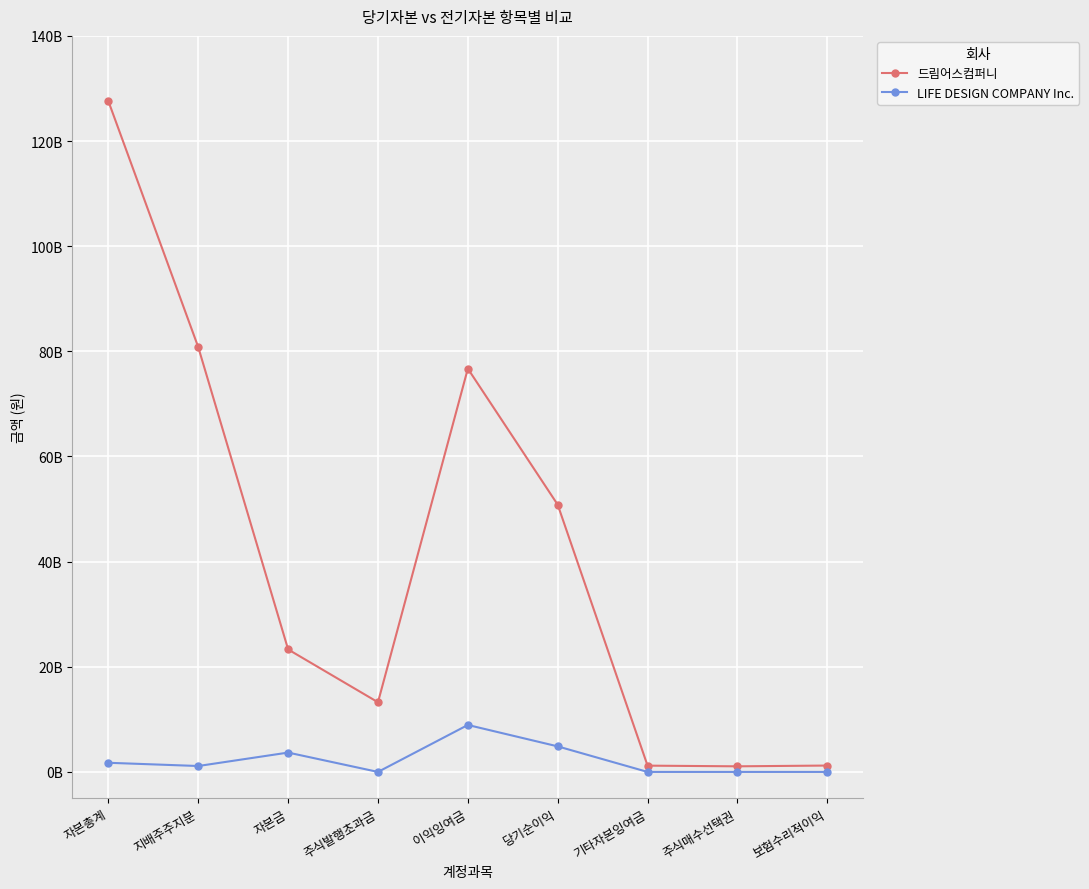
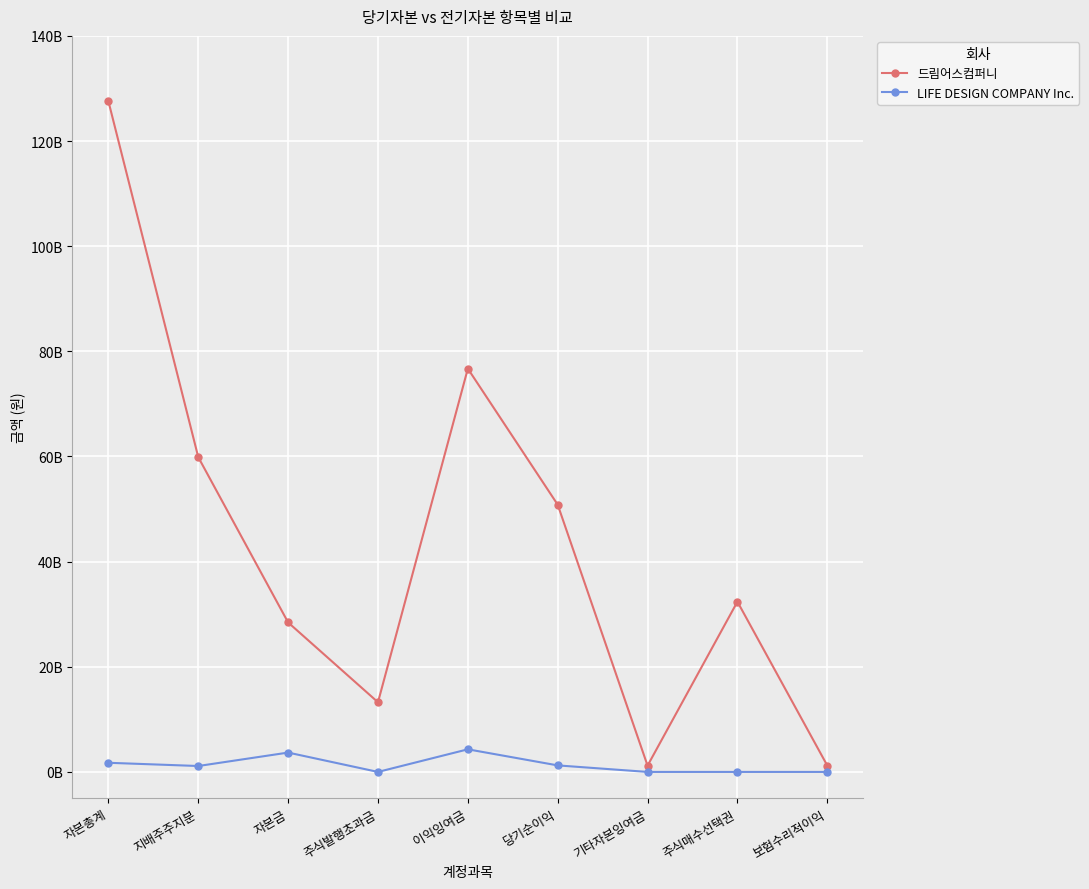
드림어스컴퍼니, 지배주주지분: 81000000000 -> 60000000000
드림어스컴퍼니, 자본금: 23000000000 -> 28000000000
LIFE DESIGN COMPANY Inc., 이익잉여금: 9000000000 -> 4000000000
LIFE DESIGN COMPANY Inc., 당기순이익: 5000000000 -> 1000000000
드림어스컴퍼니, 주식매수선택권: 1000000000 -> 32000000000
